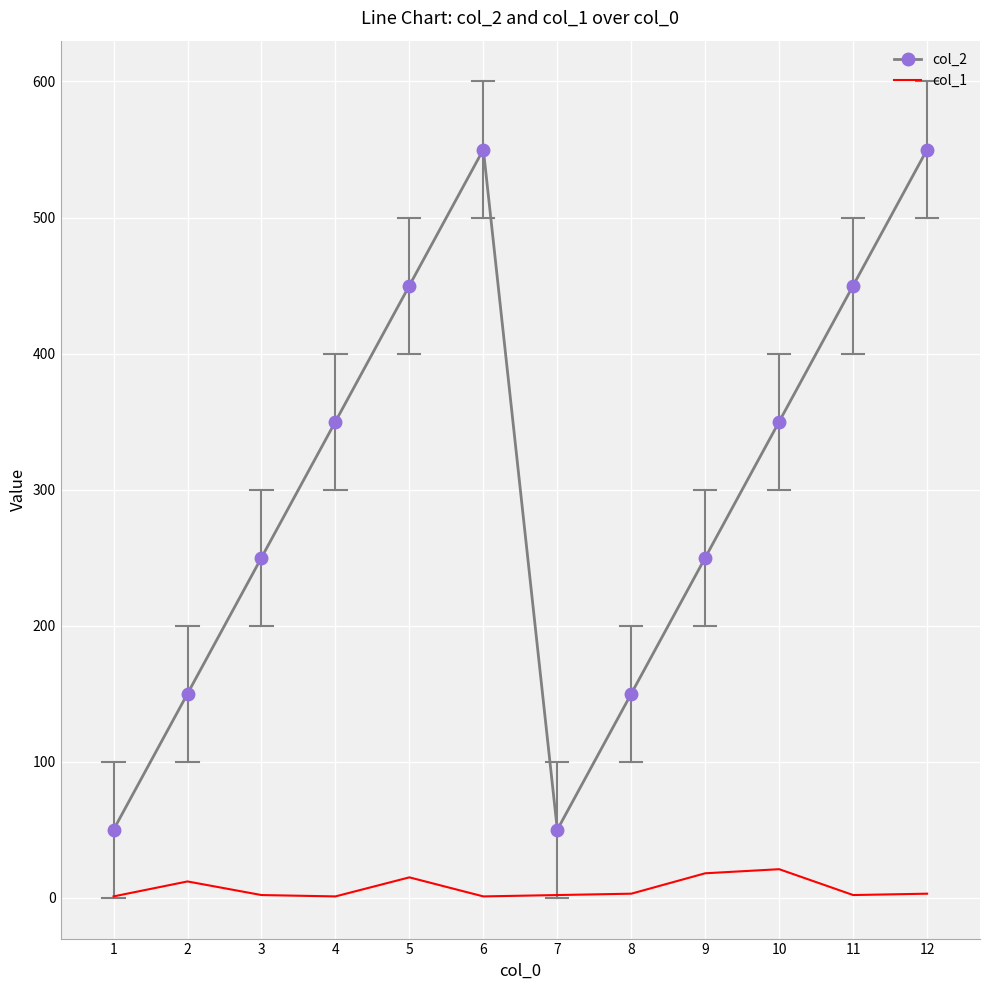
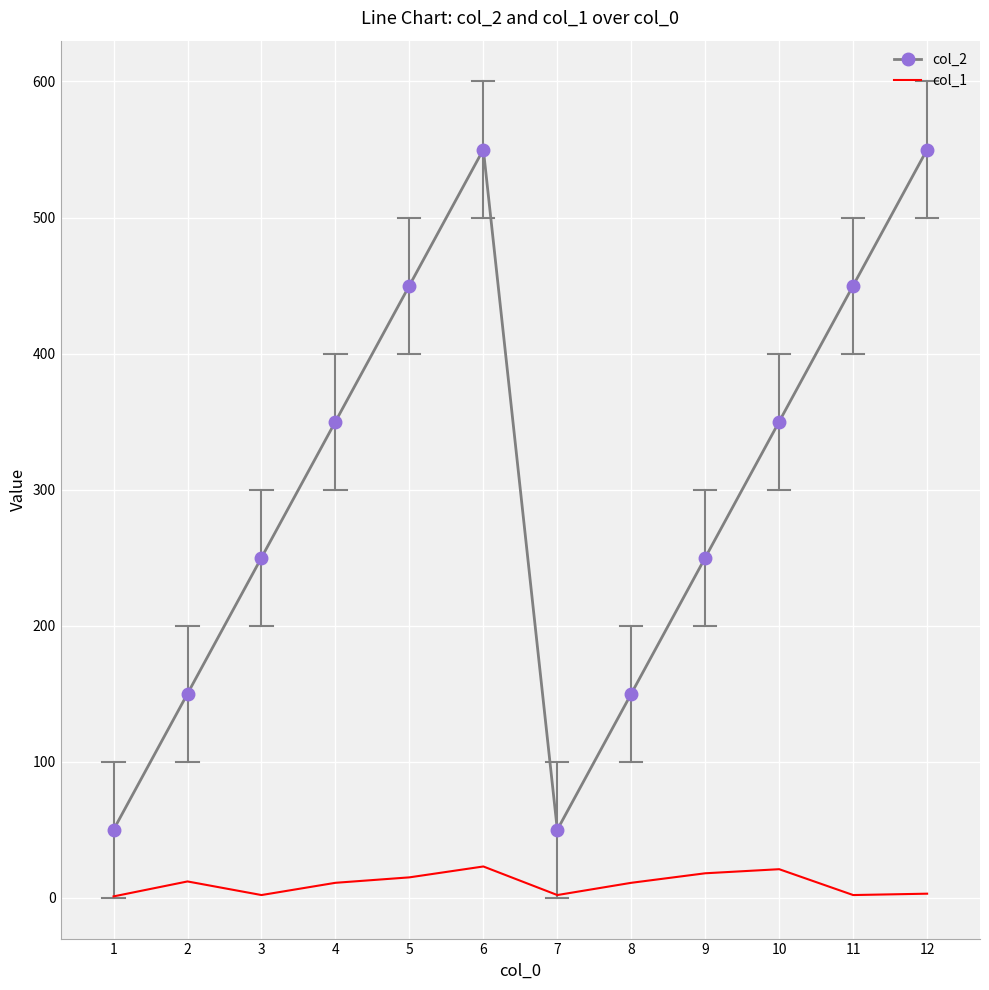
col_1, 4: 1 -> 11
col_1, 6: 1 -> 23
col_1, 8: 3 -> 11
